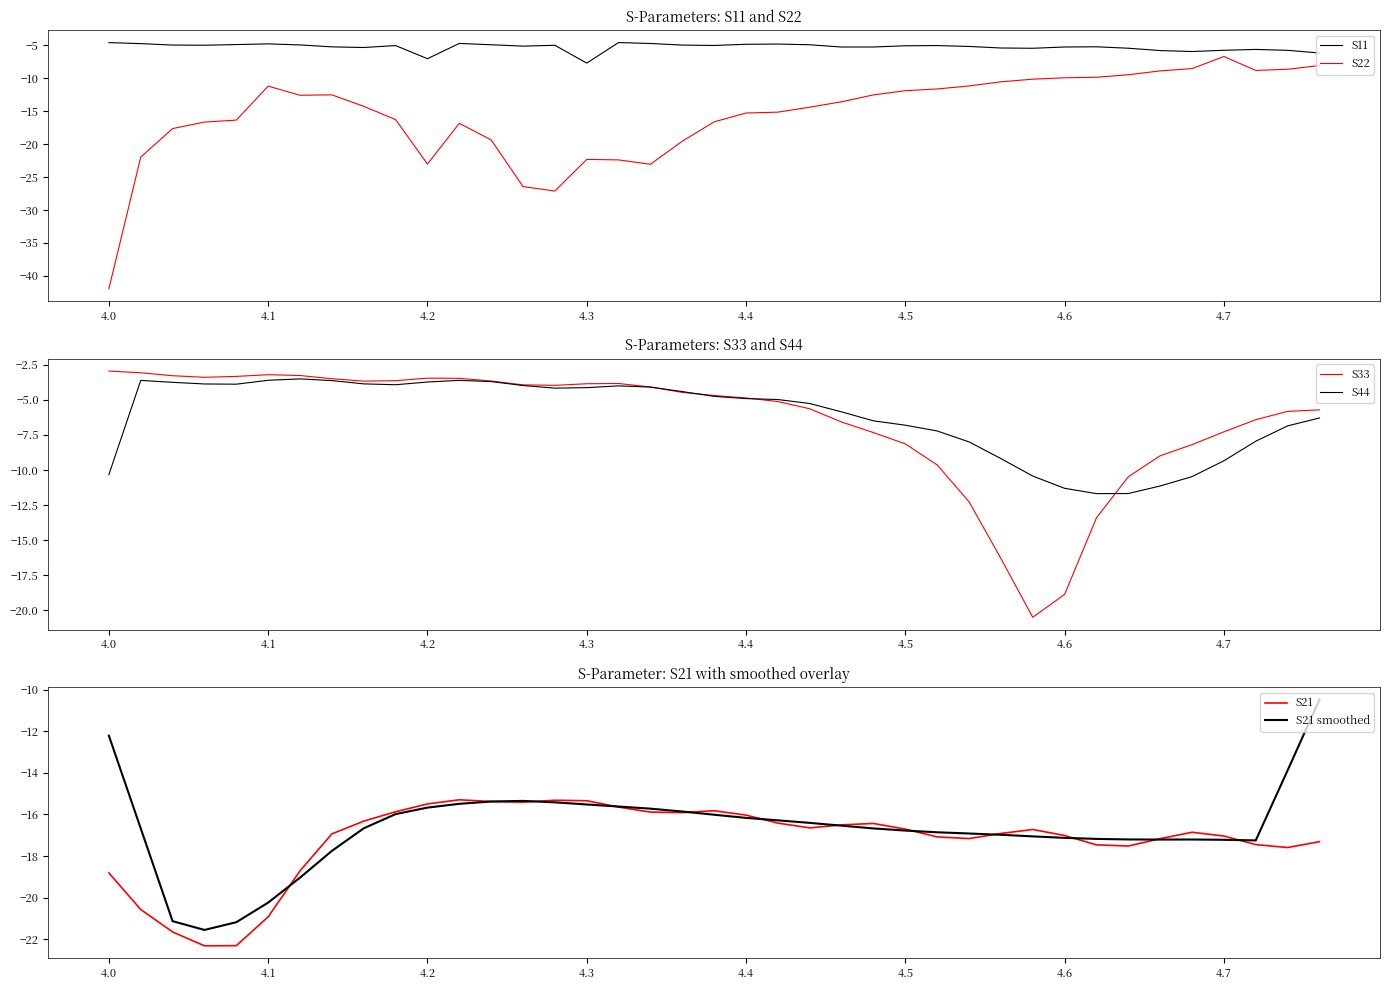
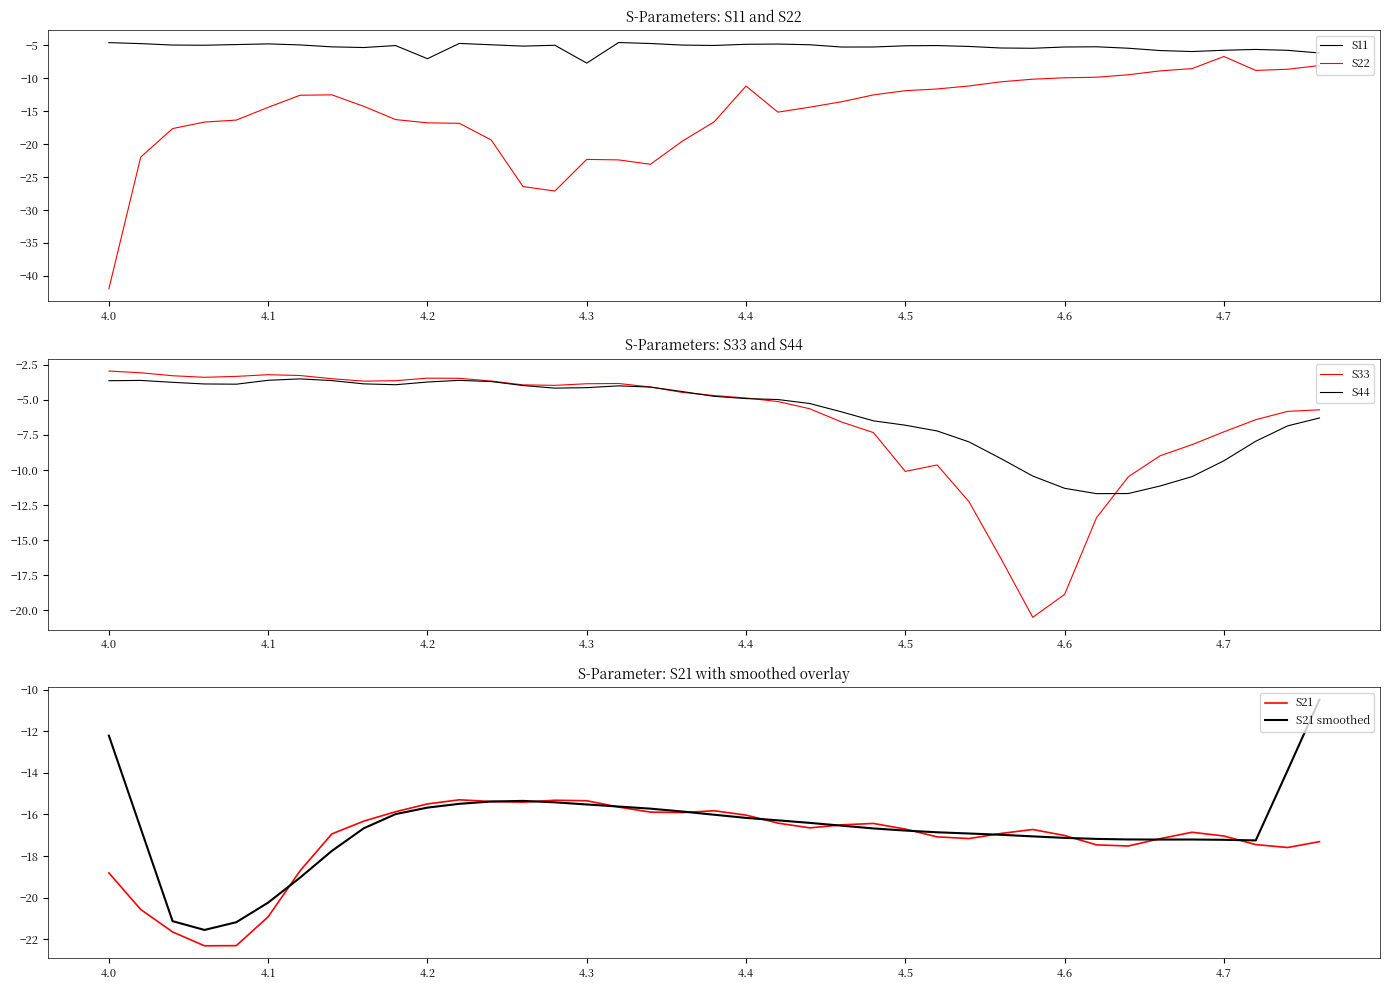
S-Parameters: S11 and S22, S22, 4.1: -11 -> -14
S-Parameters: S11 and S22, S22, 4.2: -23 -> -17
S-Parameters: S11 and S22, S22, 4.4: -15 -> -11
S-Parameters: S33 and S44, S44, 4.0: -10.3 -> -3.6
S-Parameters: S33 and S44, S33, 4.5: -8.1 -> -10.1
